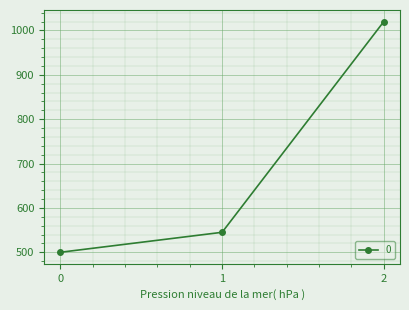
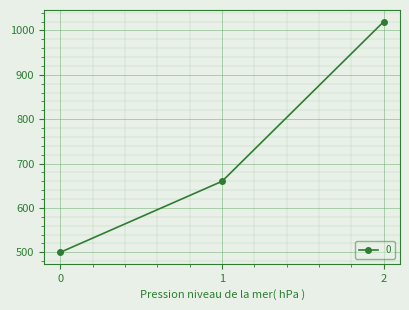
1: 550 -> 660
